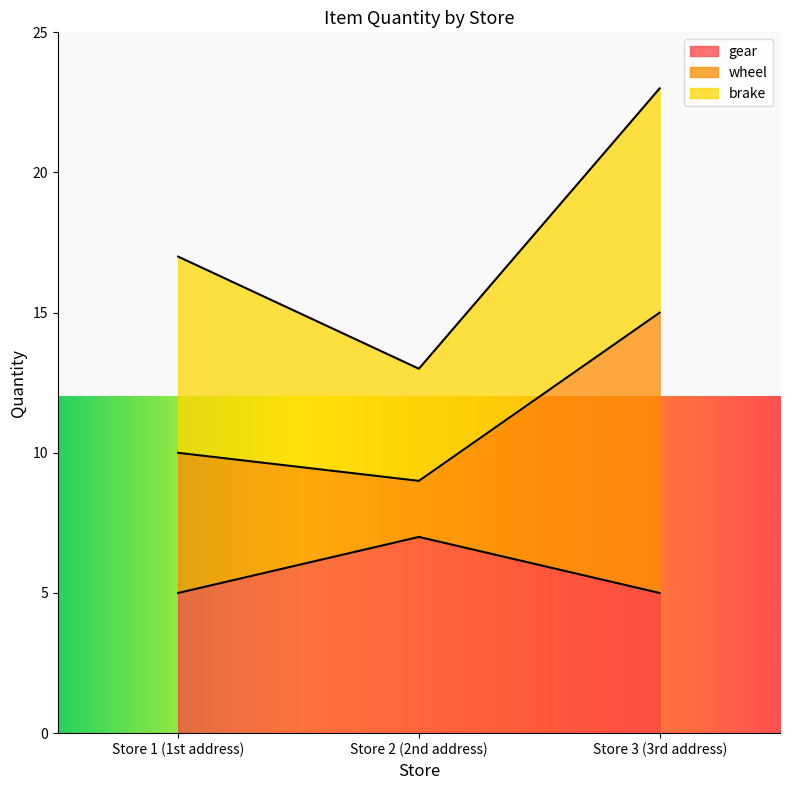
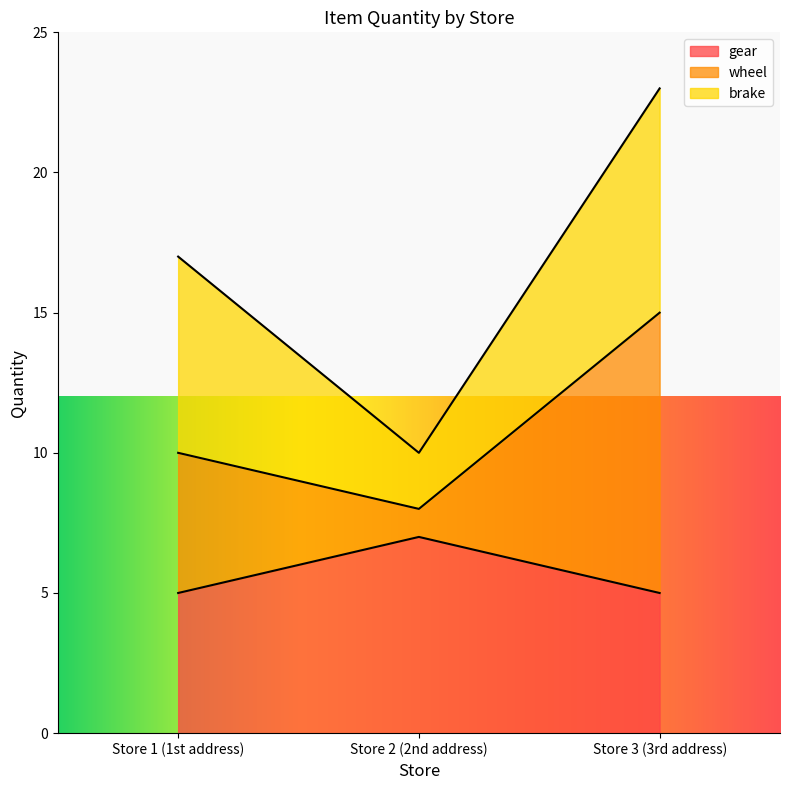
wheel, Store 2 (2nd address): 2 -> 1
brake, Store 2 (2nd address): 4 -> 2
